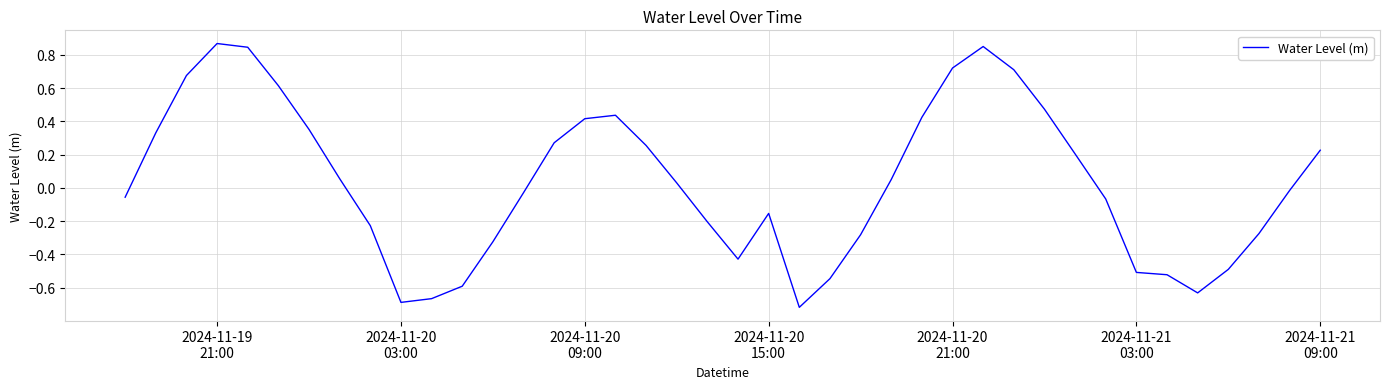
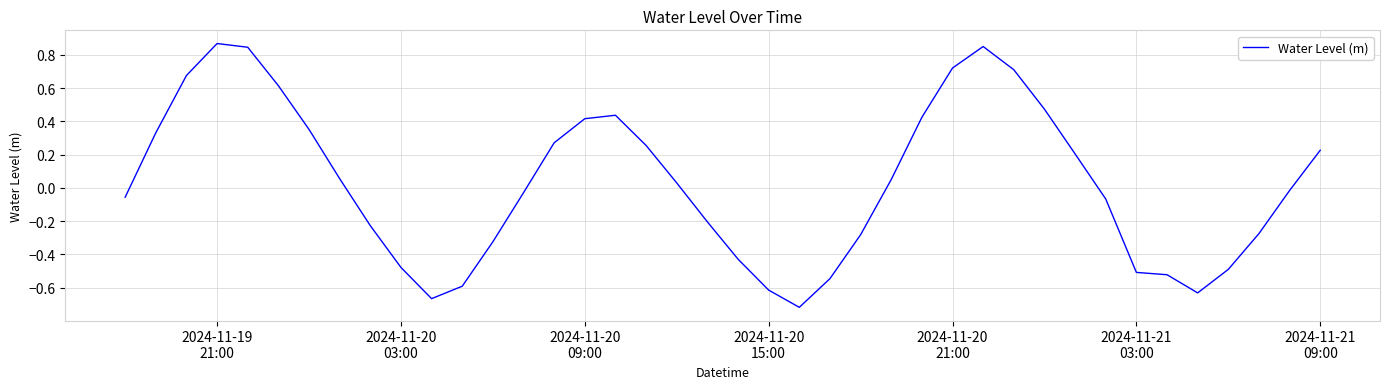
2024-11-20 03:00: -0.69 -> -0.48
2024-11-20 15:00: -0.15 -> -0.62
